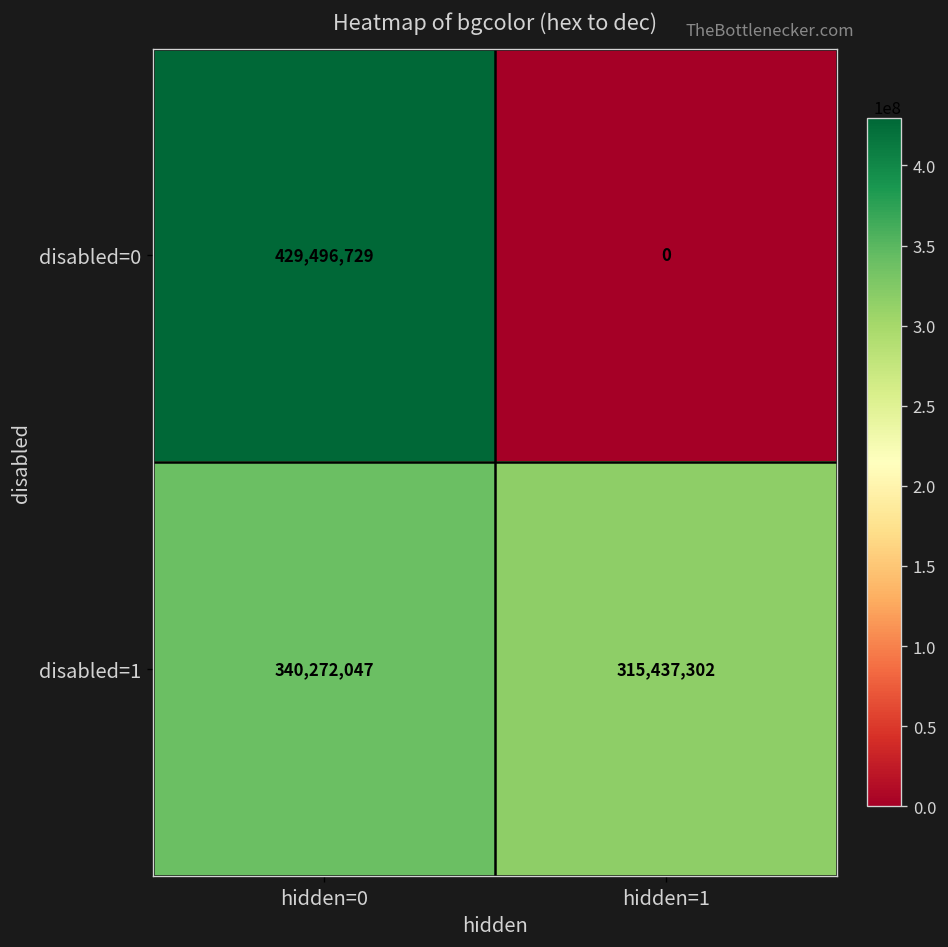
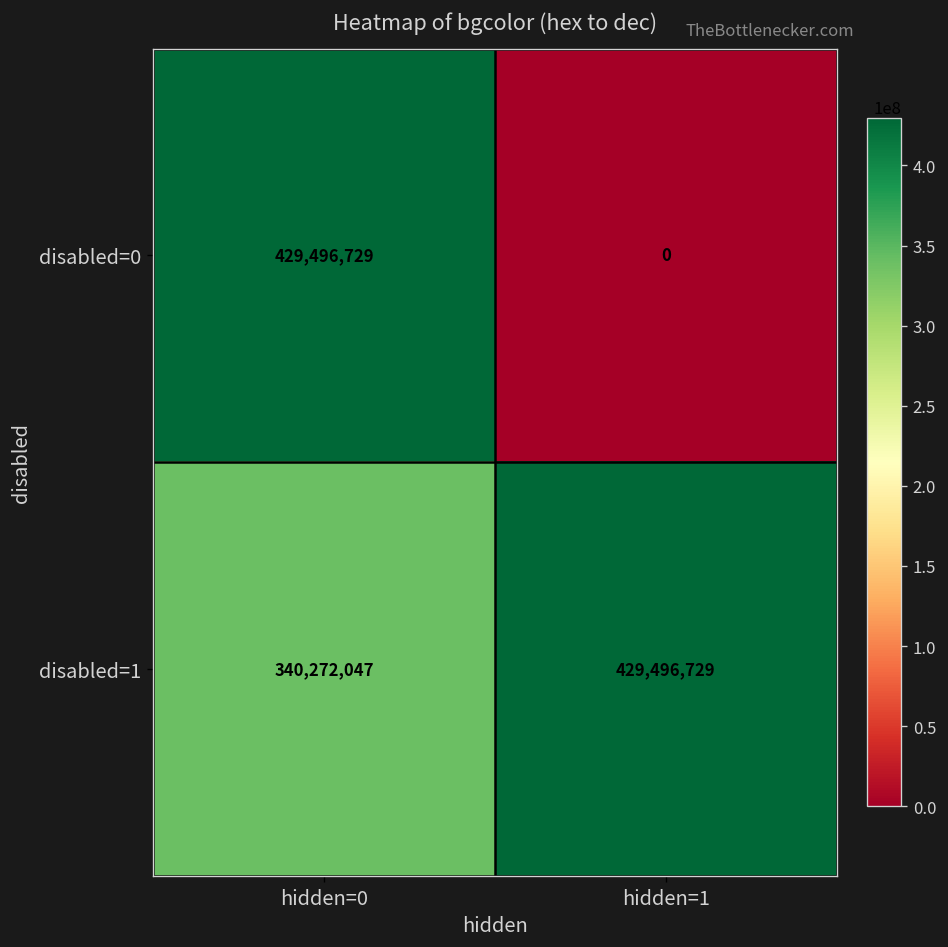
disabled=1, hidden=1: 315,437,302 -> 429,496,729
